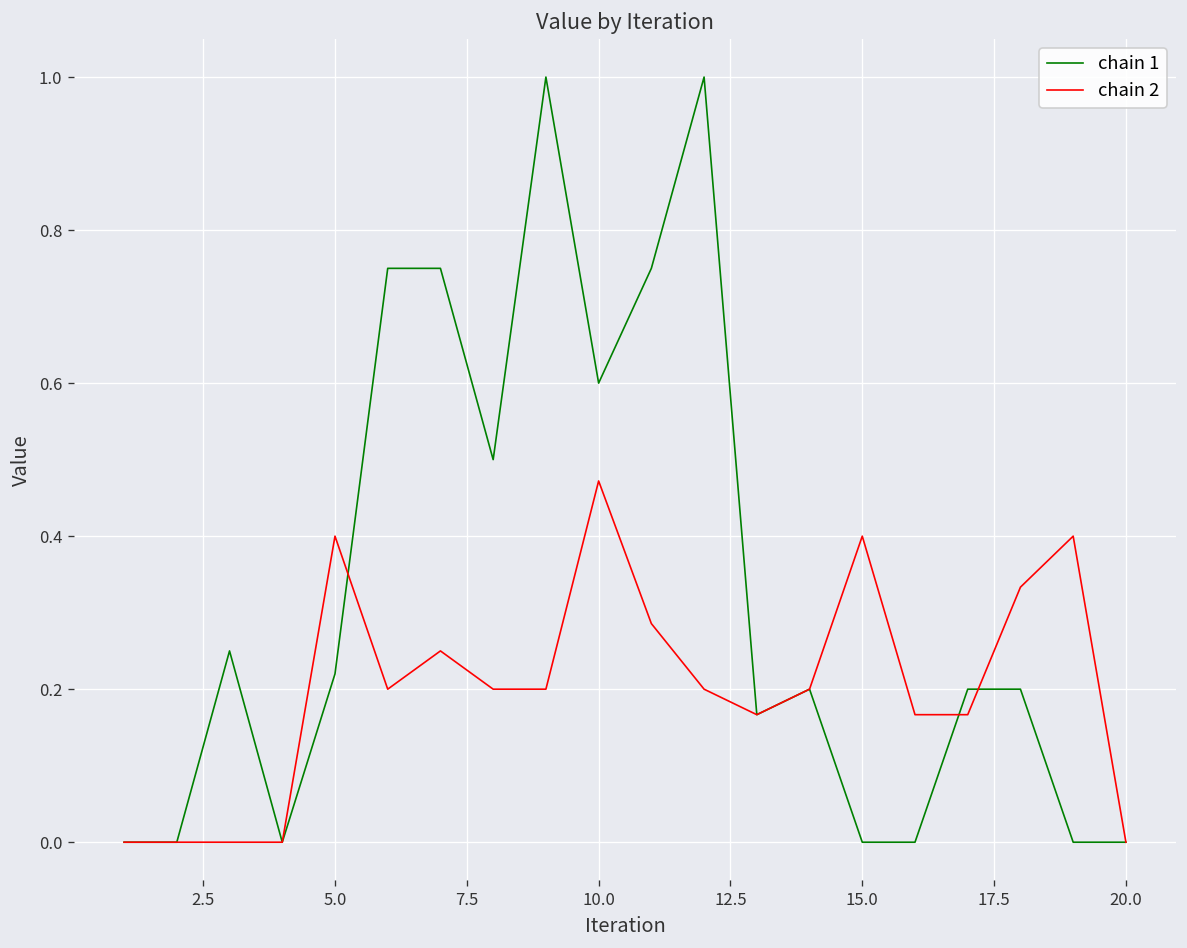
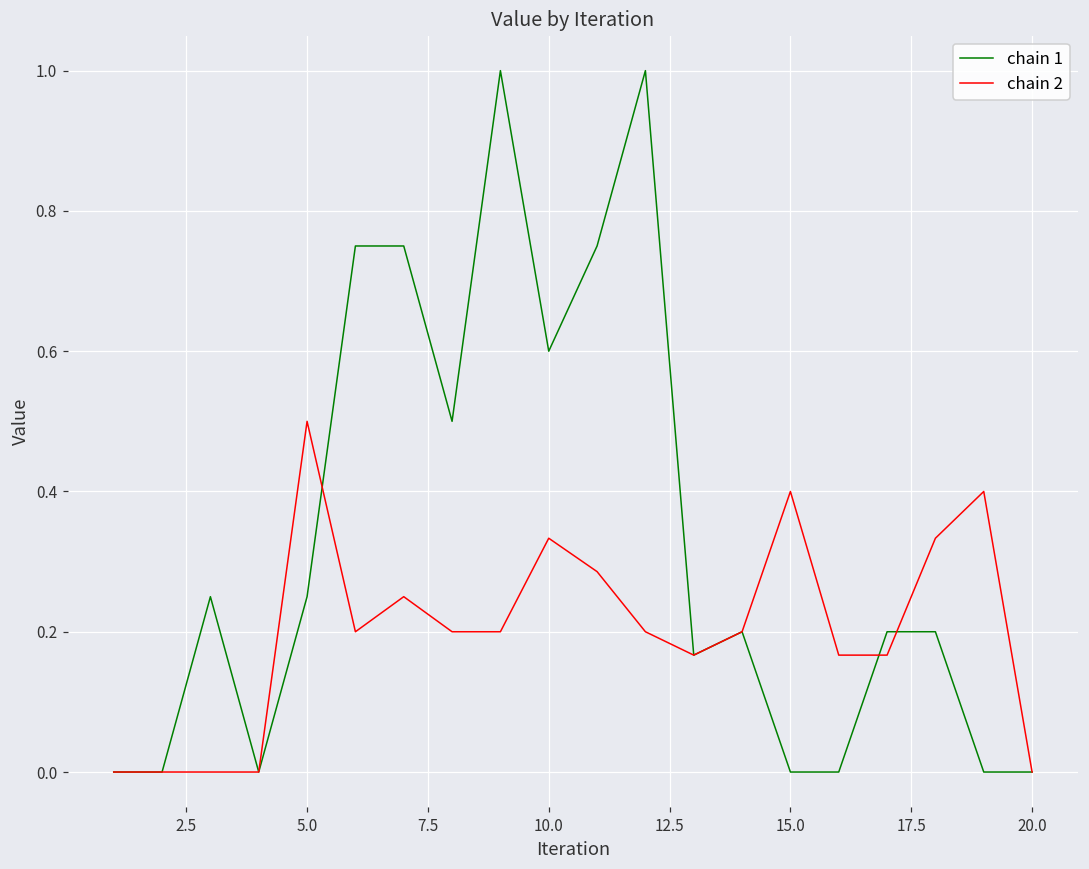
chain 1, 5.0: 0.22 -> 0.25
chain 2, 5.0: 0.4 -> 0.5
chain 2, 10.0: 0.47 -> 0.33
